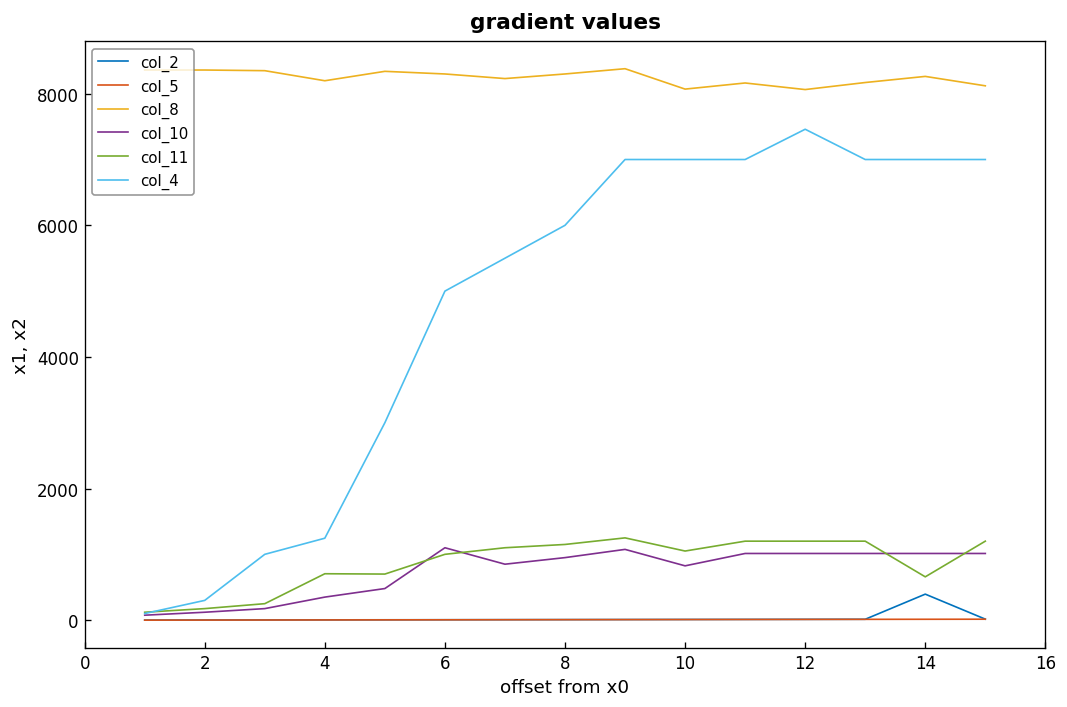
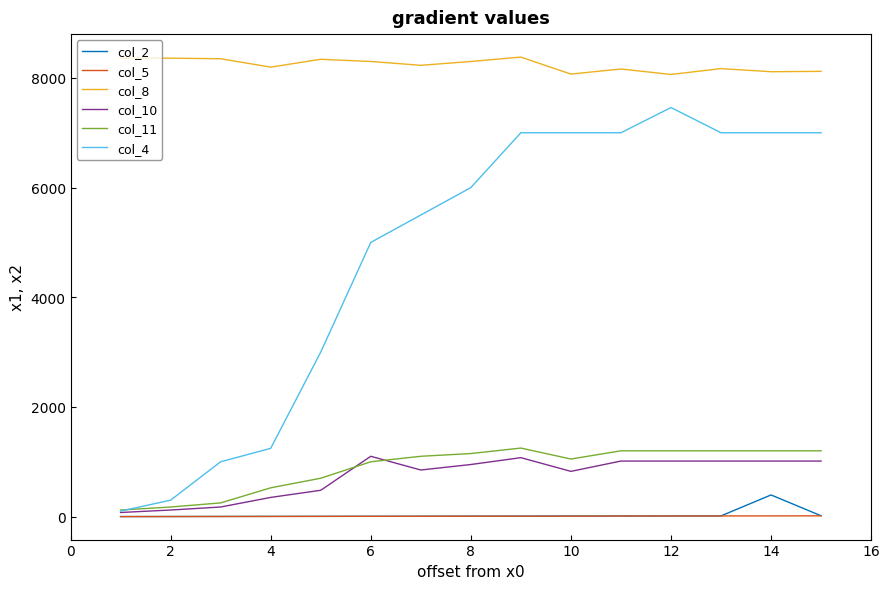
col_11, 4: 700 -> 500
col_8, 14: 8300 -> 8100
col_11, 14: 700 -> 1200
